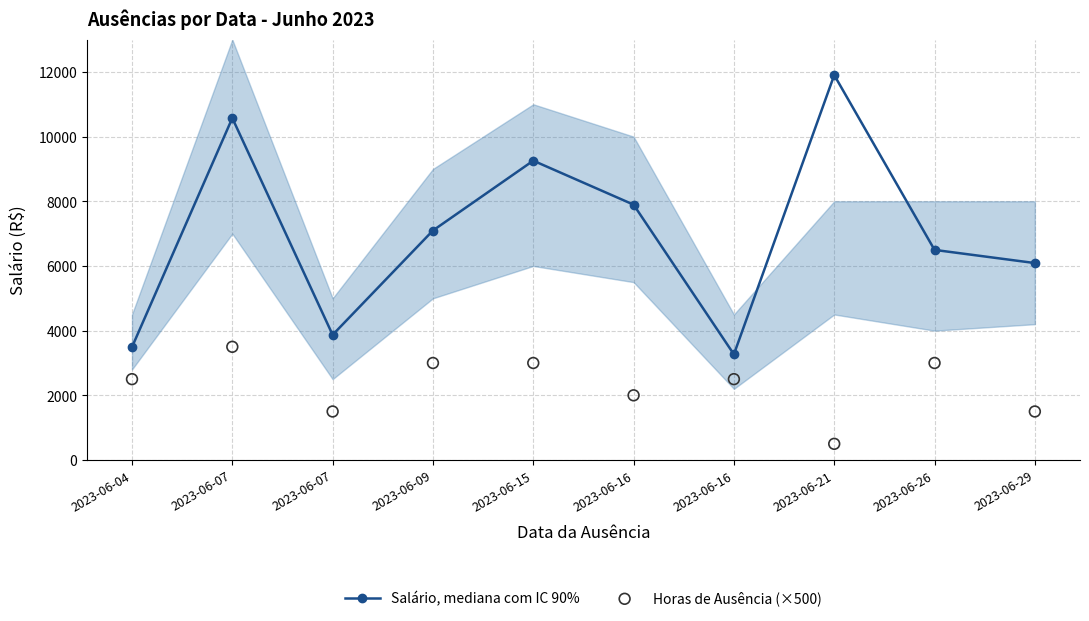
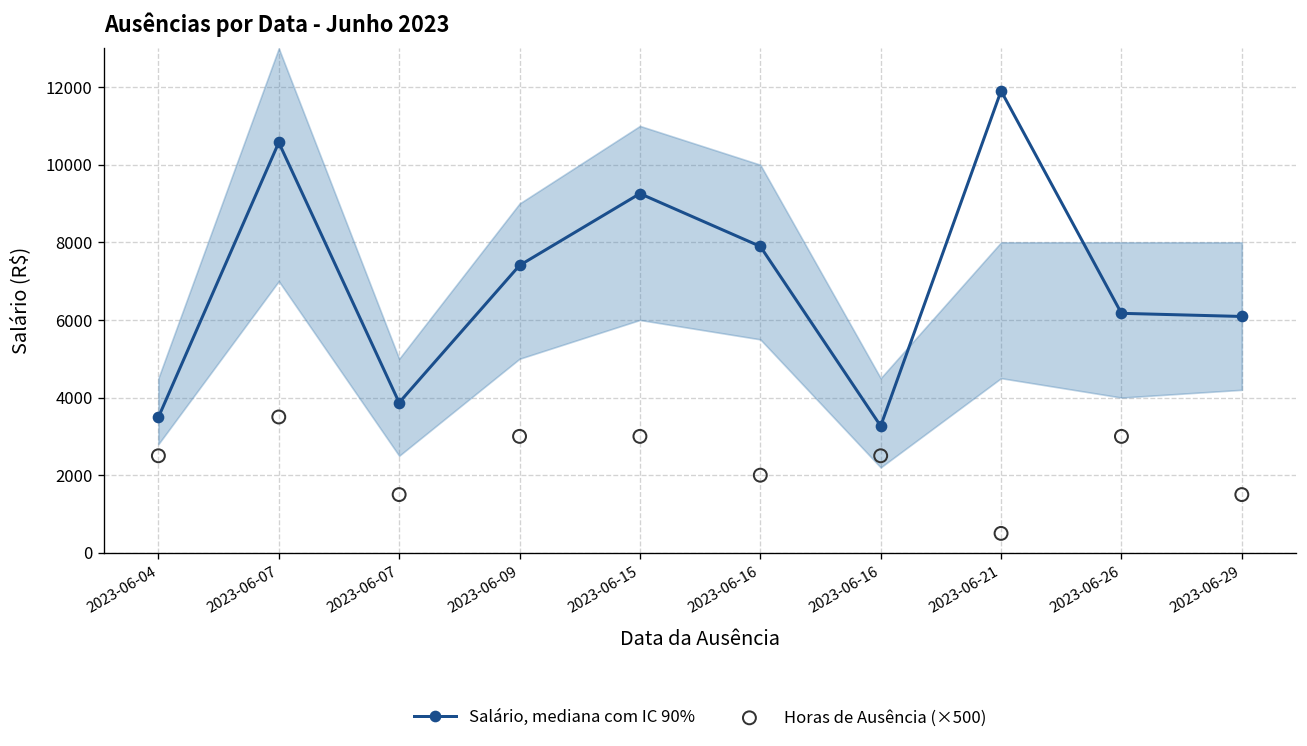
Salário, mediana com IC 90%, 2023-06-09: 7100 -> 7400
Salário, mediana com IC 90%, 2023-06-26: 6500 -> 6200
